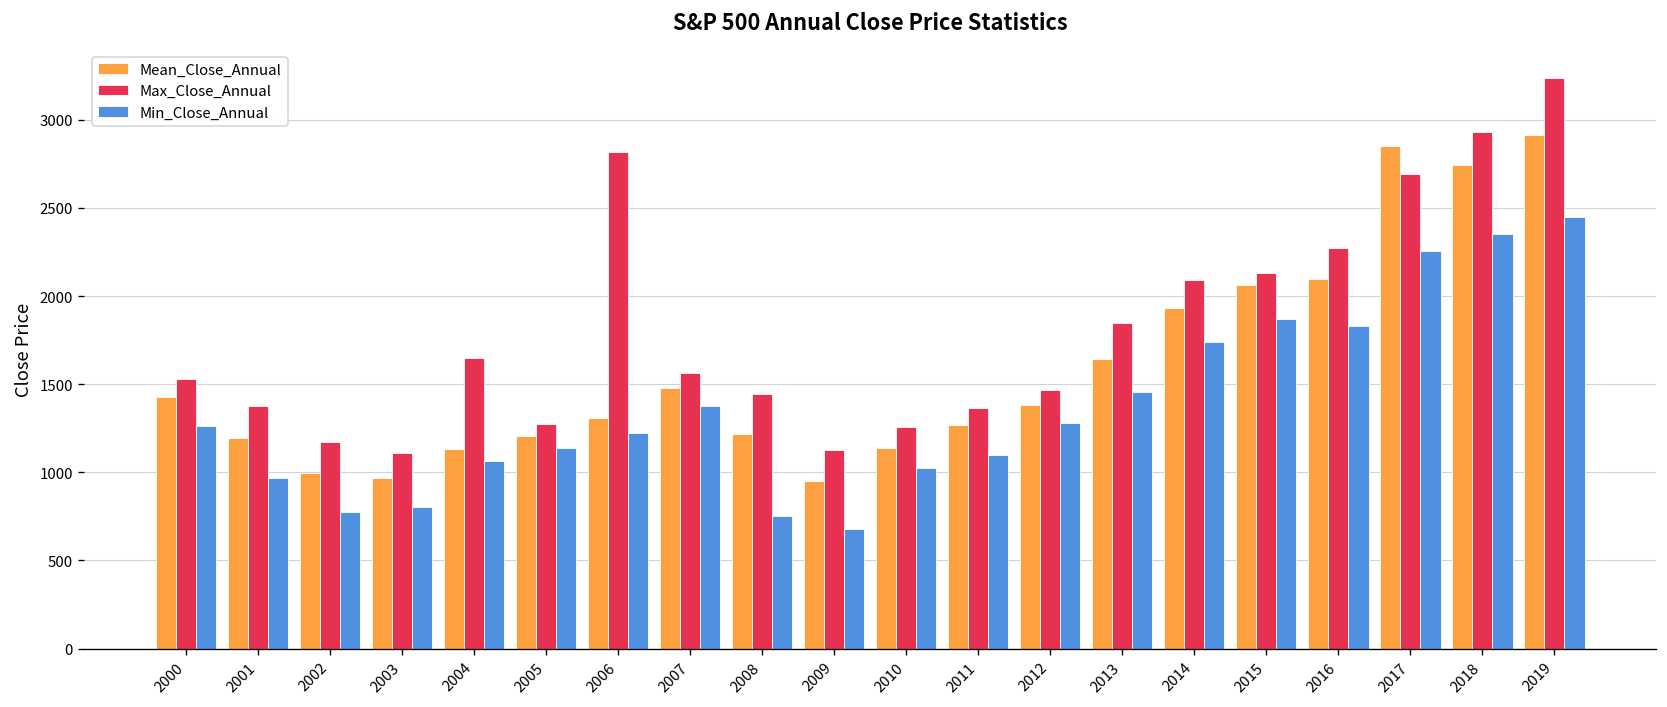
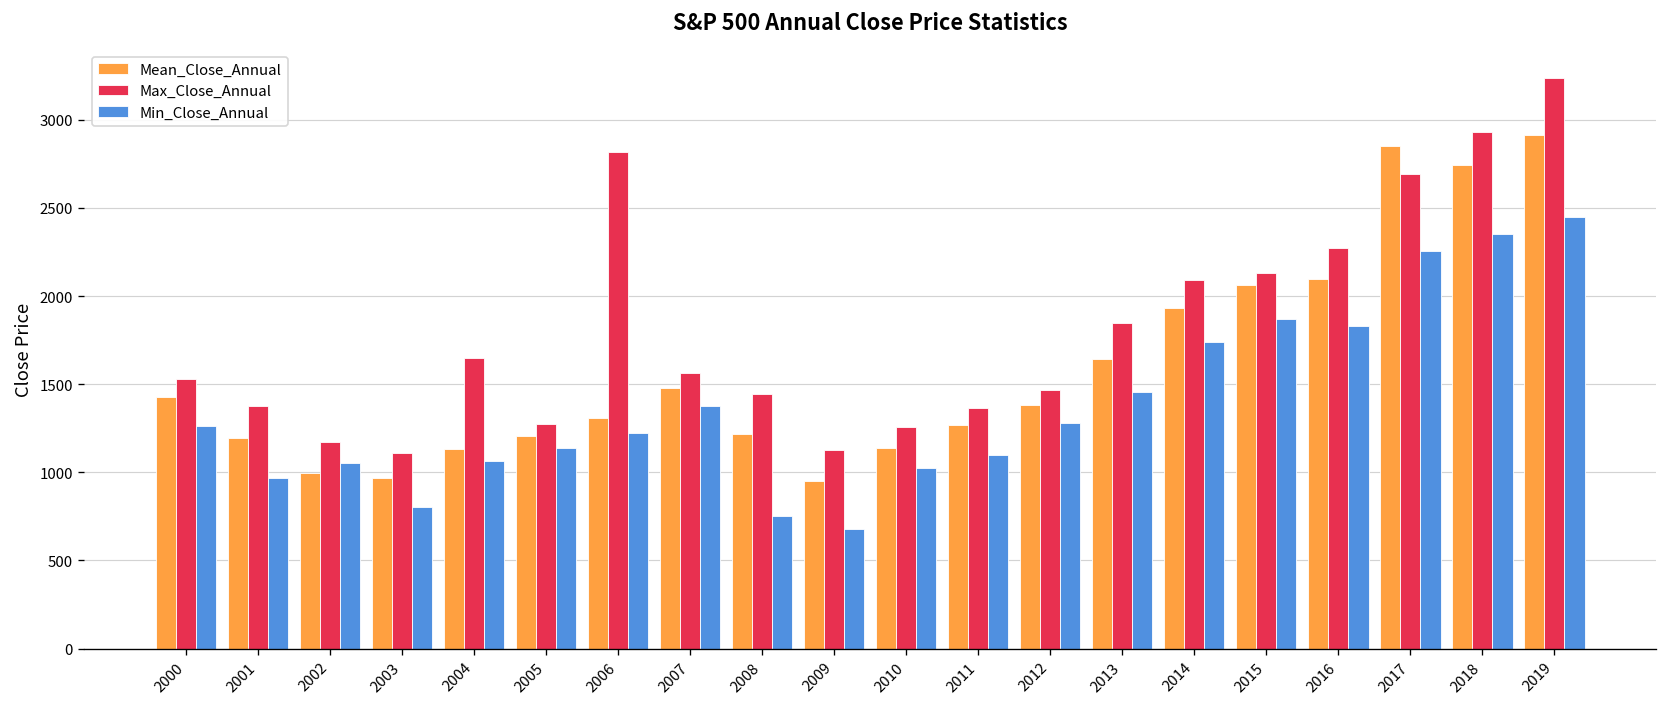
Min_Close_Annual, 2002: 780 -> 1050
